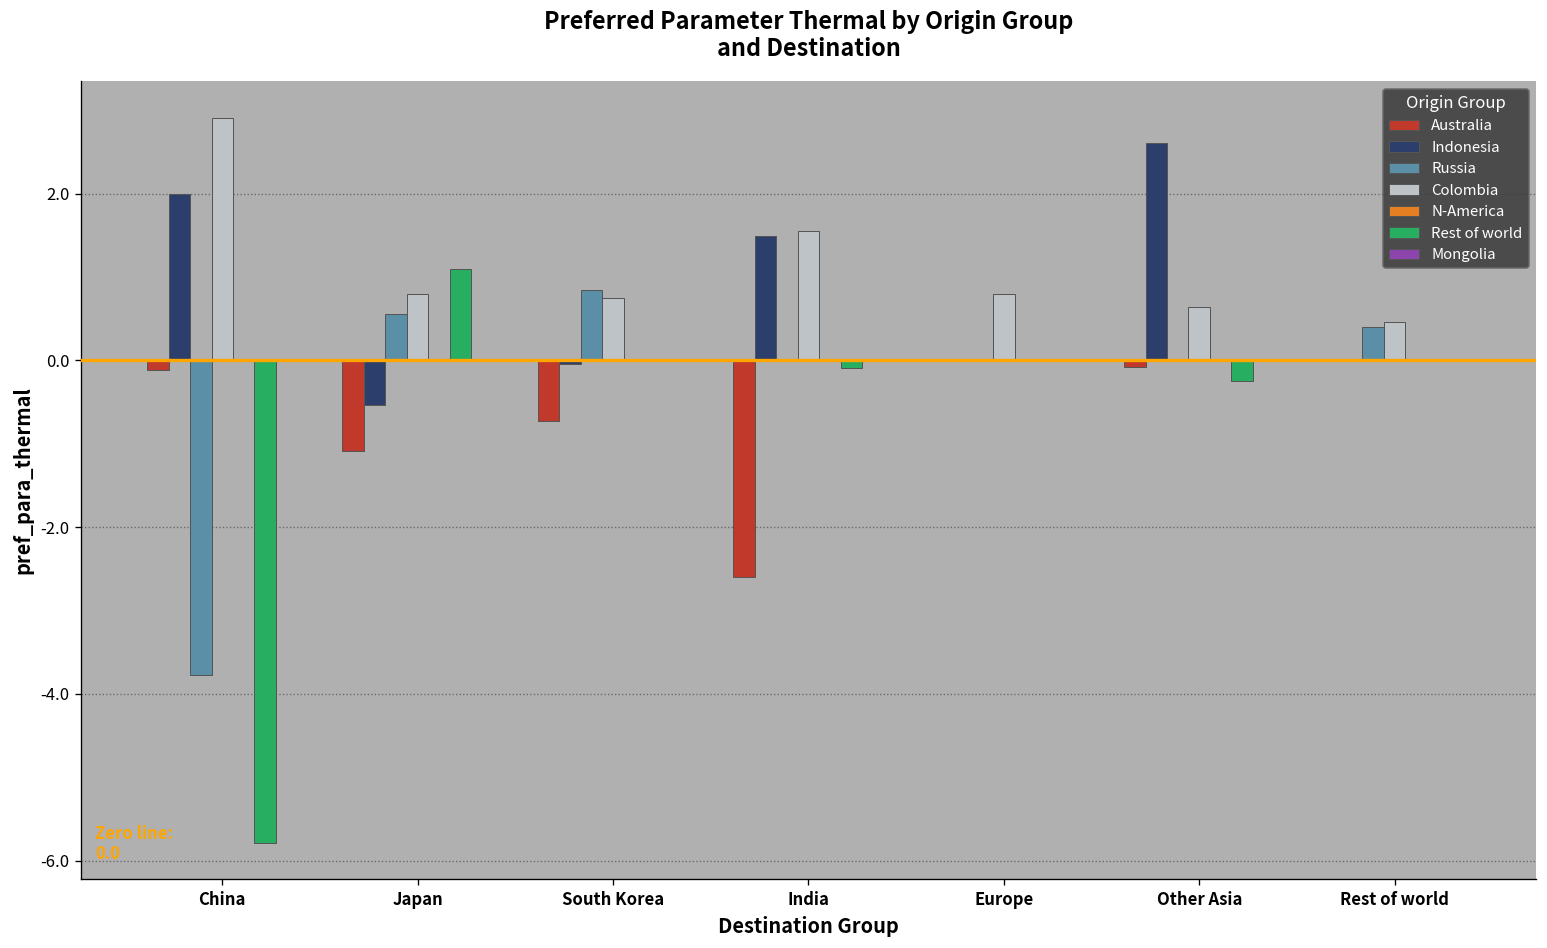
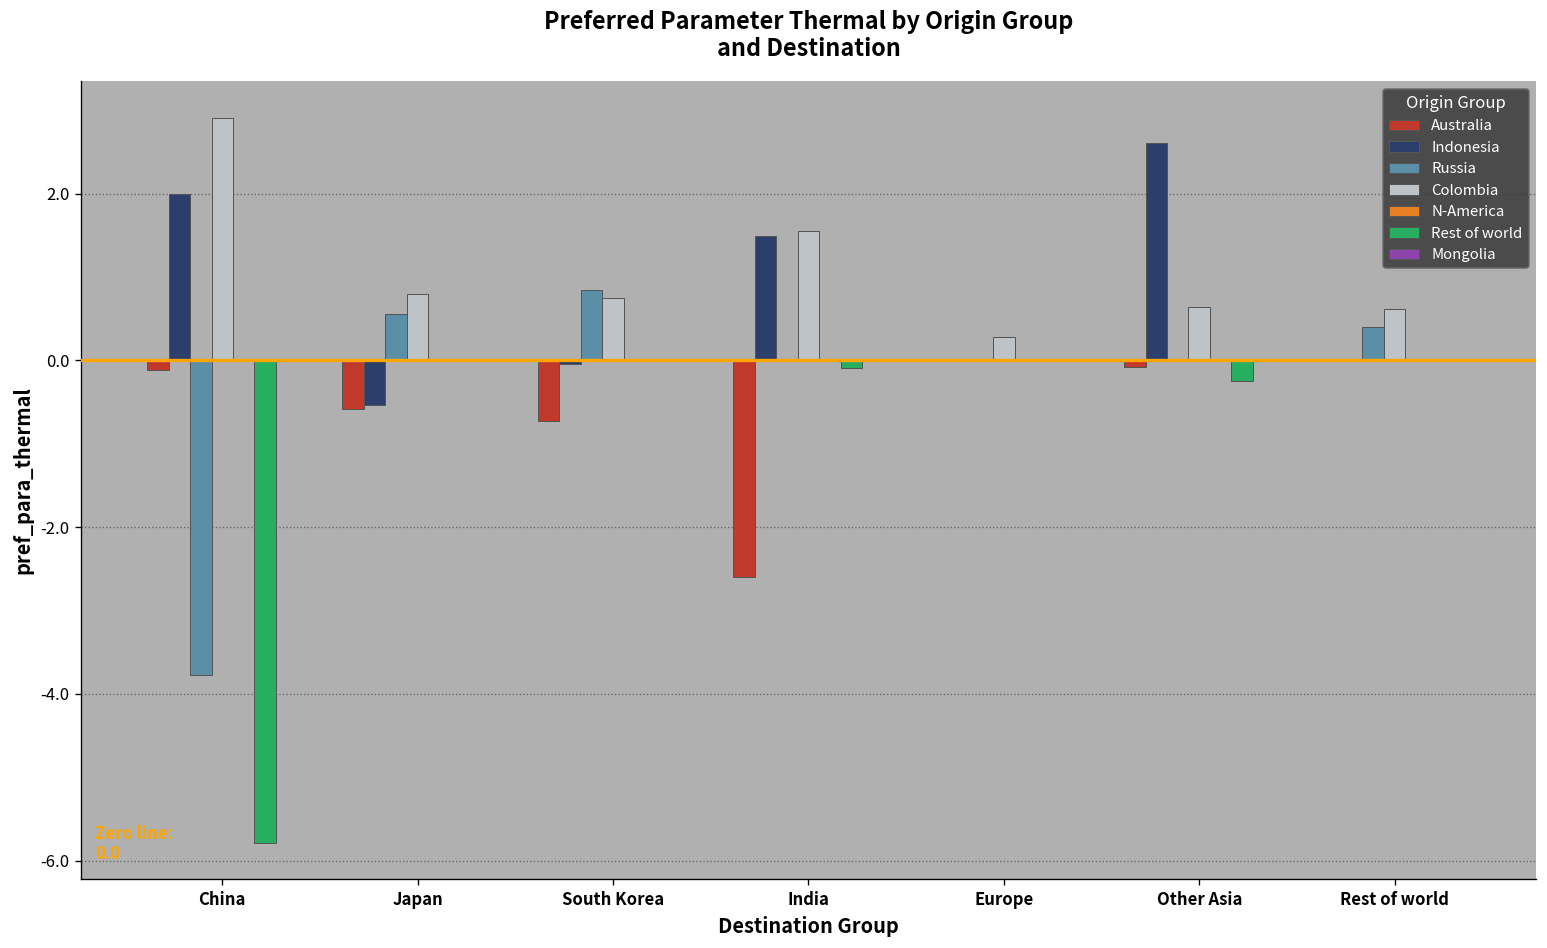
Australia, Japan: -1.1 -> -0.6
Rest of world, Japan: 1.1 -> 0.0
Colombia, Europe: 0.8 -> 0.3
Colombia, Rest of world: 0.5 -> 0.6
